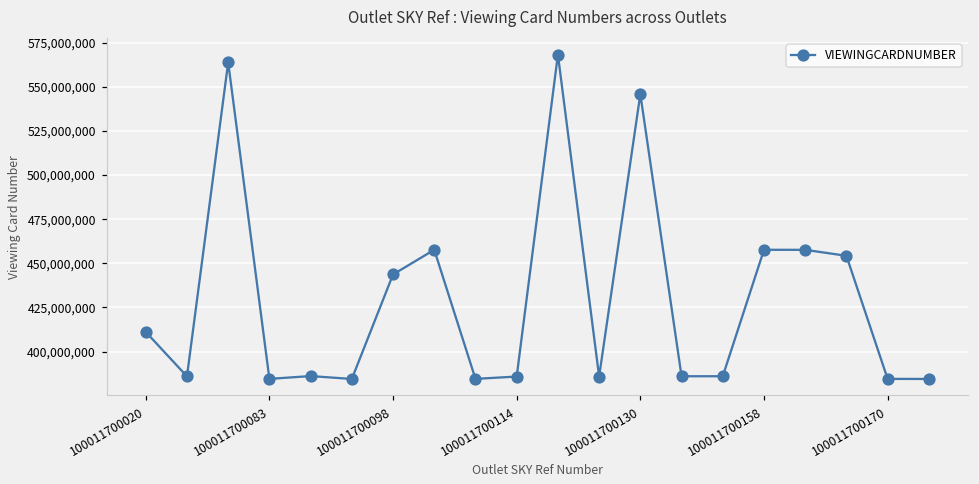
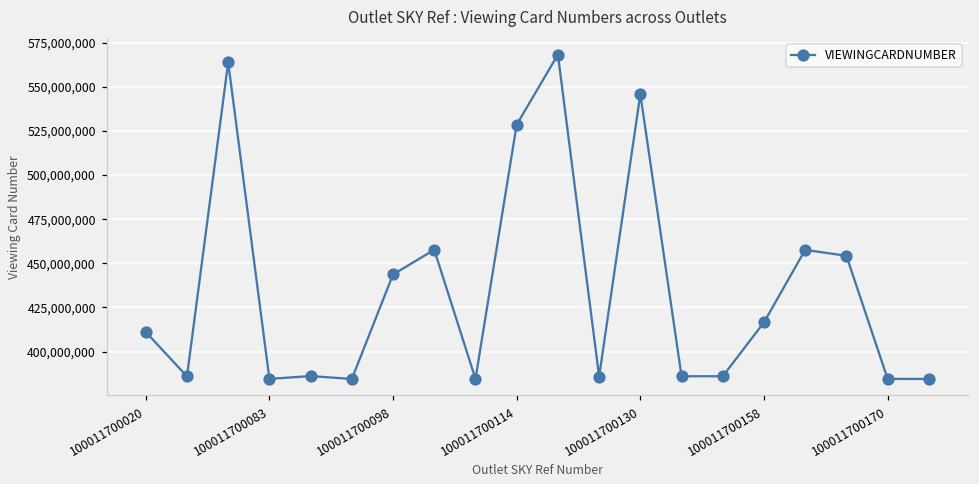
100011700114: 386,000,000 -> 529,000,000
100011700158: 458,000,000 -> 417,000,000
